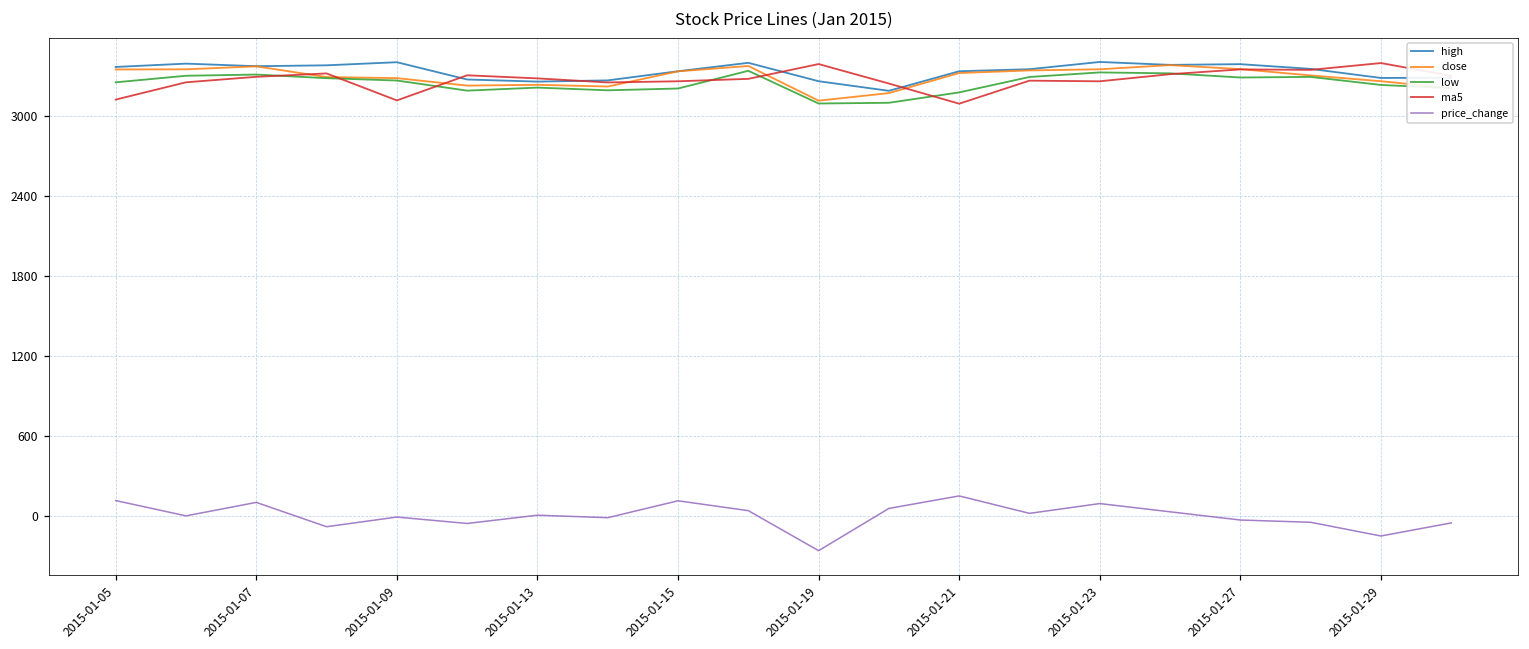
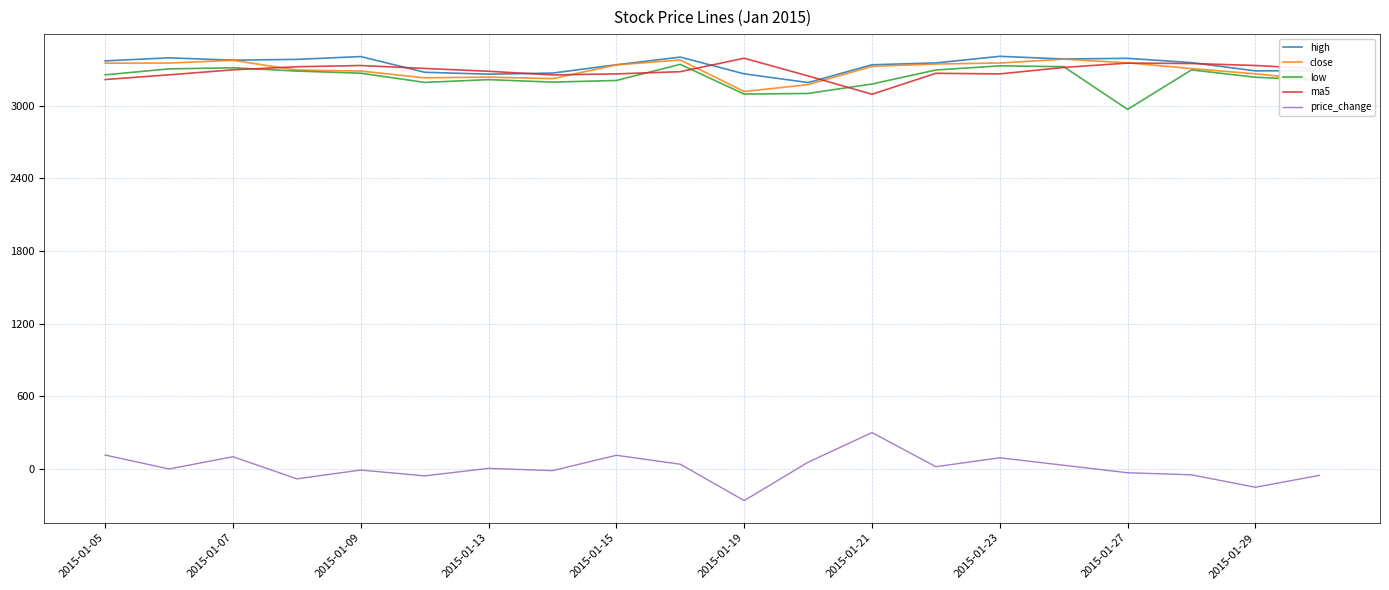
ma5, 2015-01-05: 3120 -> 3220
ma5, 2015-01-09: 3120 -> 3330
price_change, 2015-01-21: 150 -> 300
low, 2015-01-27: 3290 -> 2970
ma5, 2015-01-29: 3400 -> 3330
